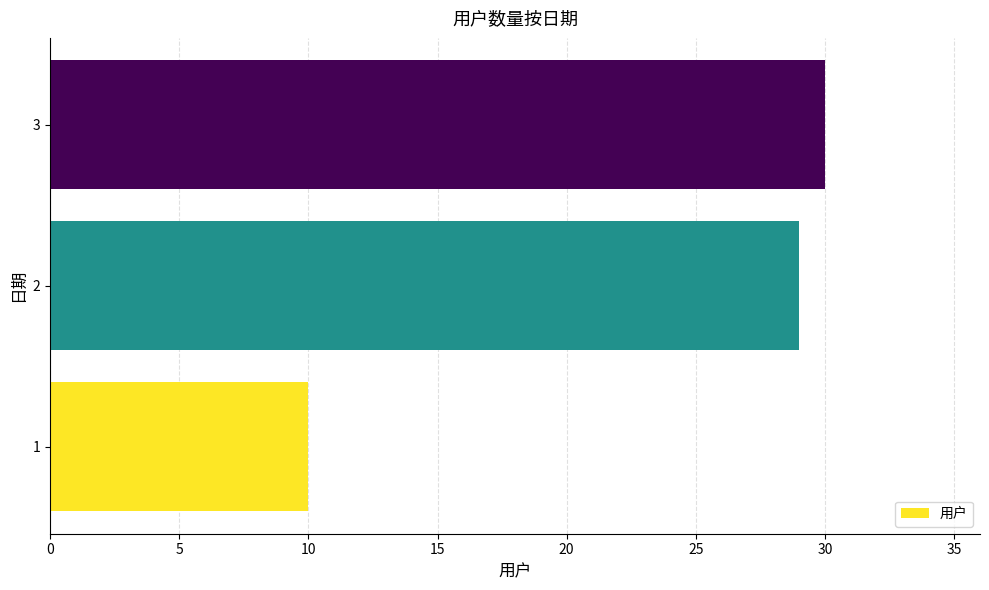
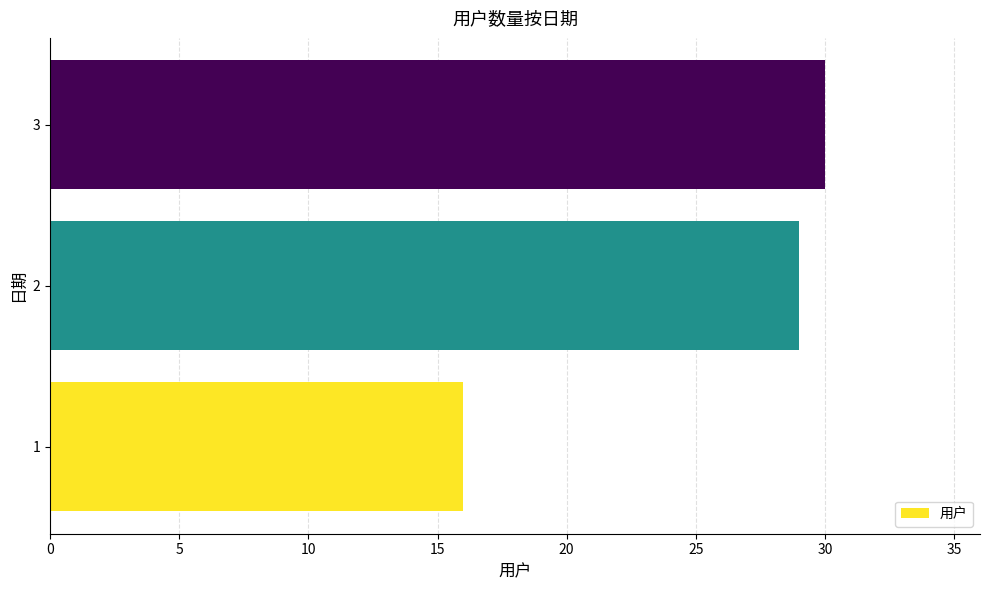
1: 10 -> 16
